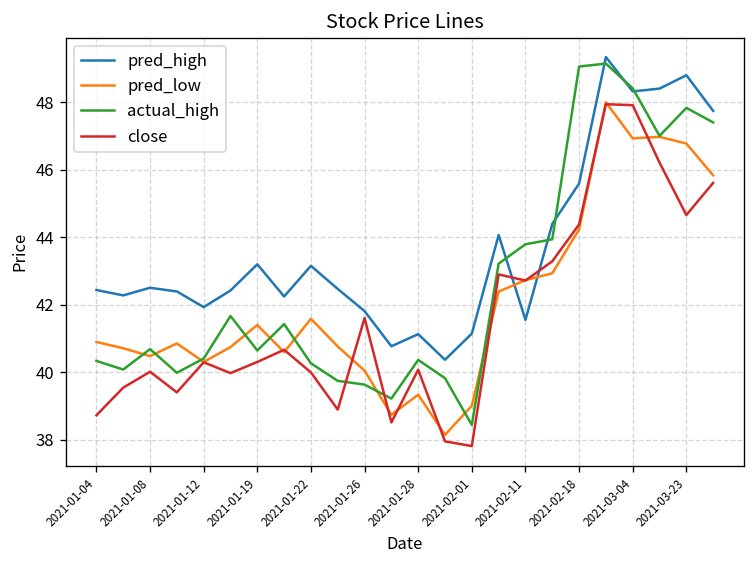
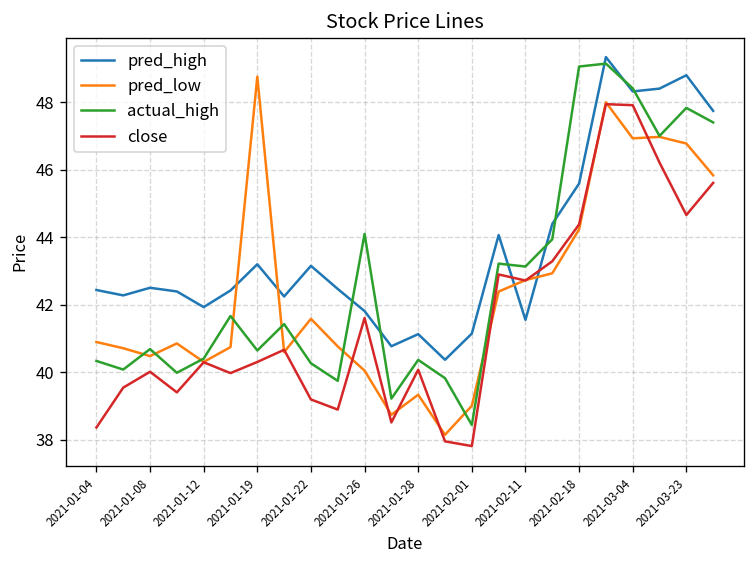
close, 2021-01-04: 38.7 -> 38.4
pred_low, 2021-01-19: 41.4 -> 48.8
close, 2021-01-22: 40.0 -> 39.2
actual_high, 2021-01-26: 39.6 -> 44.1
actual_high, 2021-02-11: 43.8 -> 43.1
